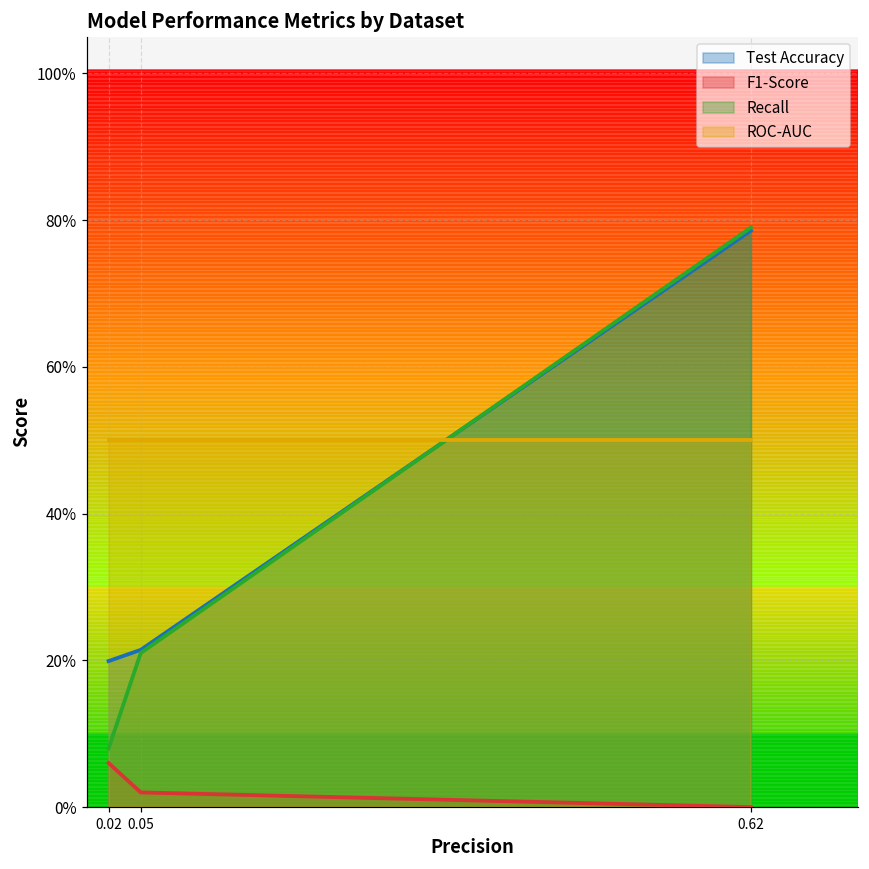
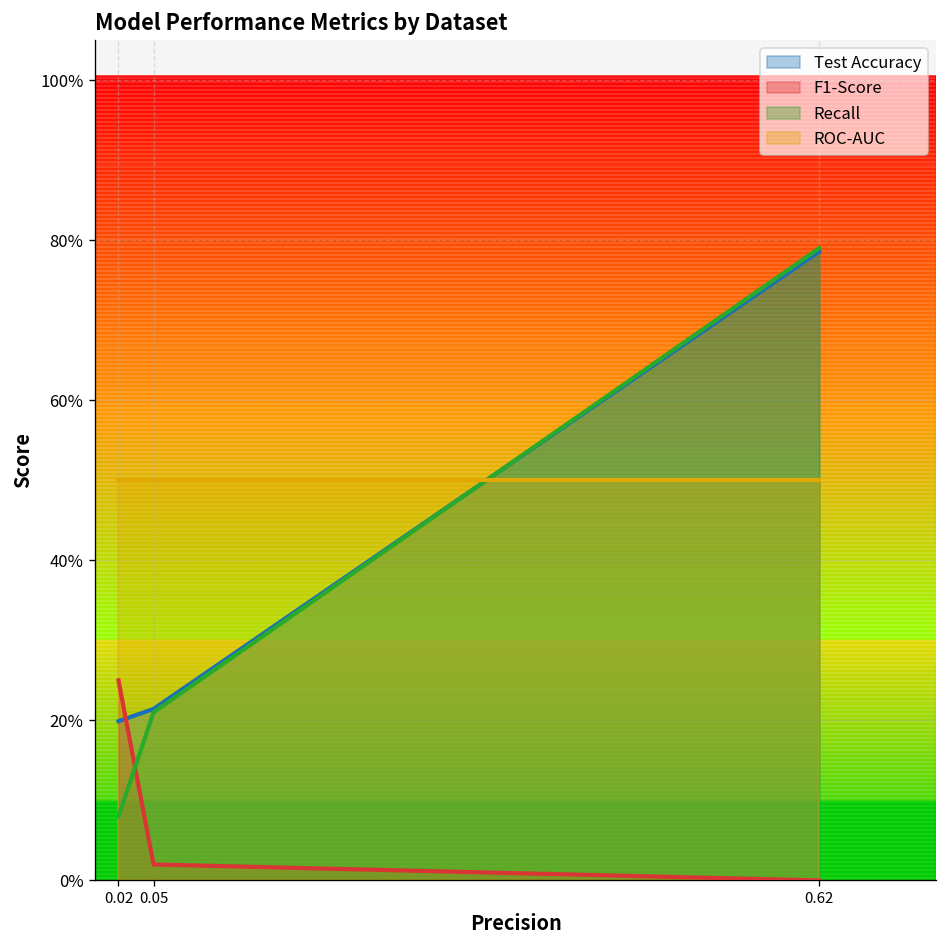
F1-Score, 0.02: 6% -> 25%
